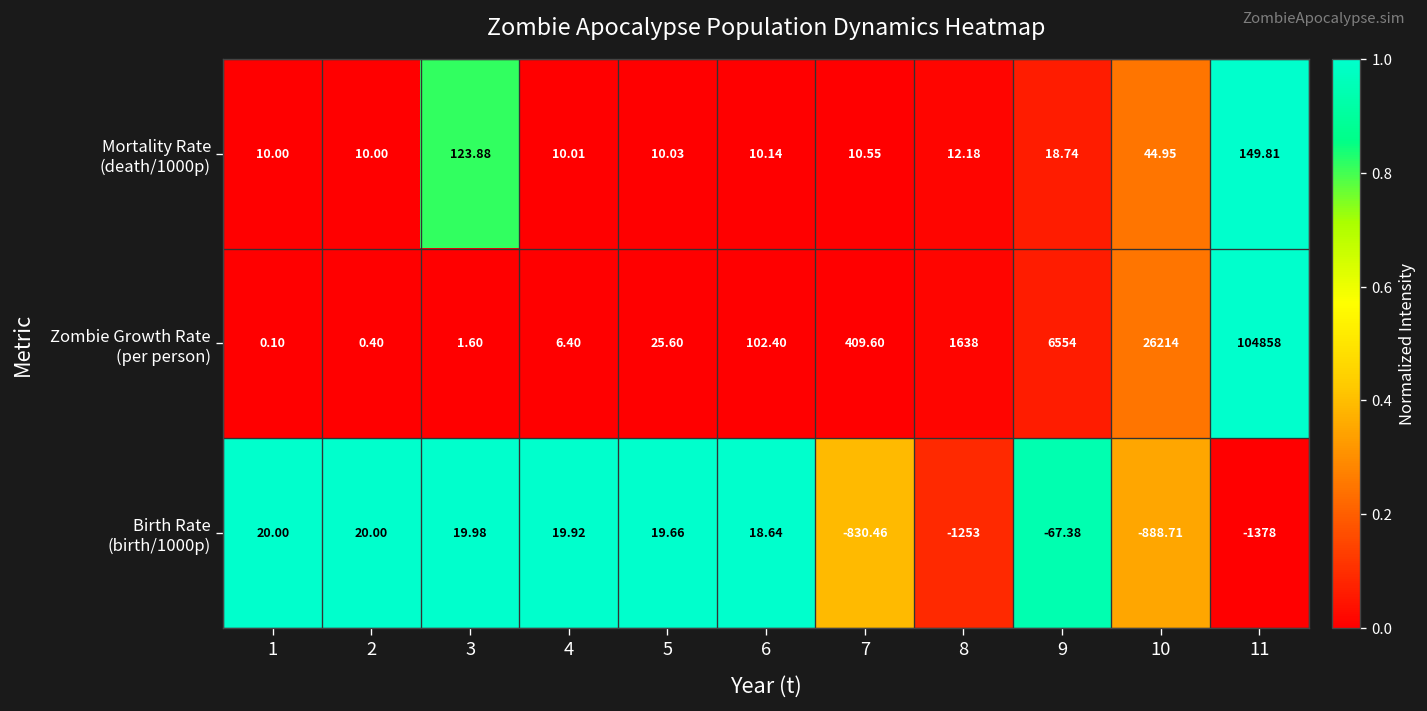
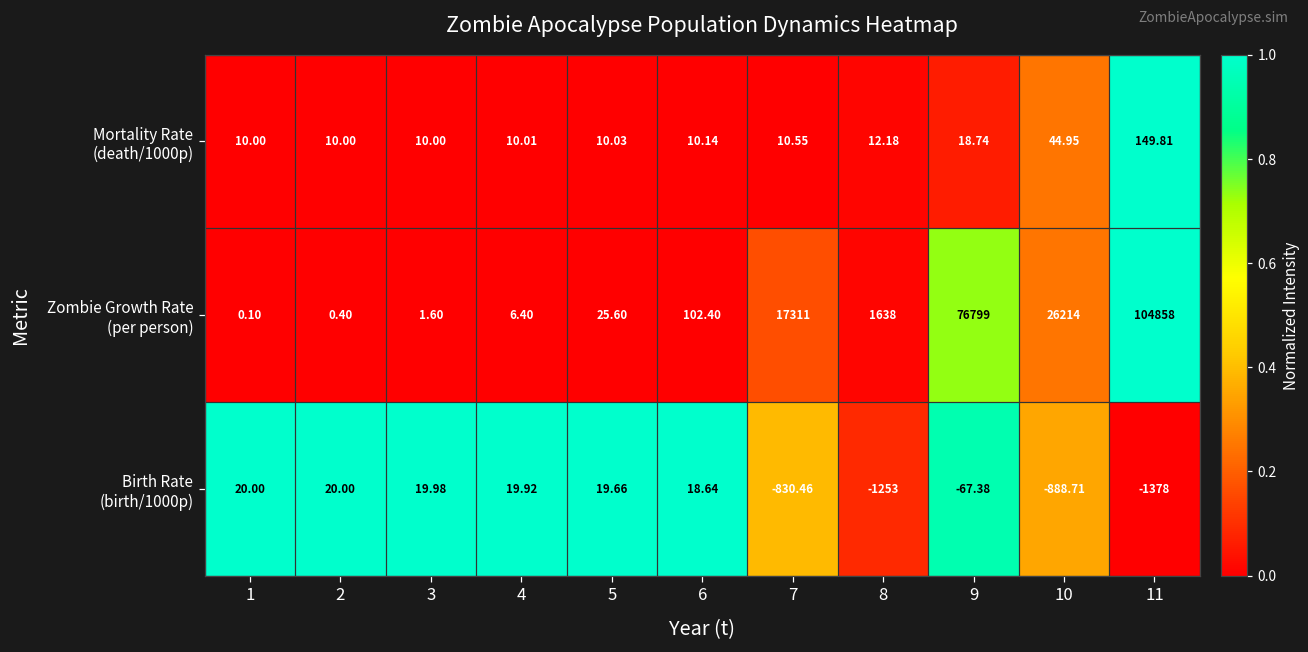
Mortality Rate (death/1000p), 3: 123.88 -> 10.00
Zombie Growth Rate (per person), 7: 409.60 -> 17311
Zombie Growth Rate (per person), 9: 6554 -> 76799
